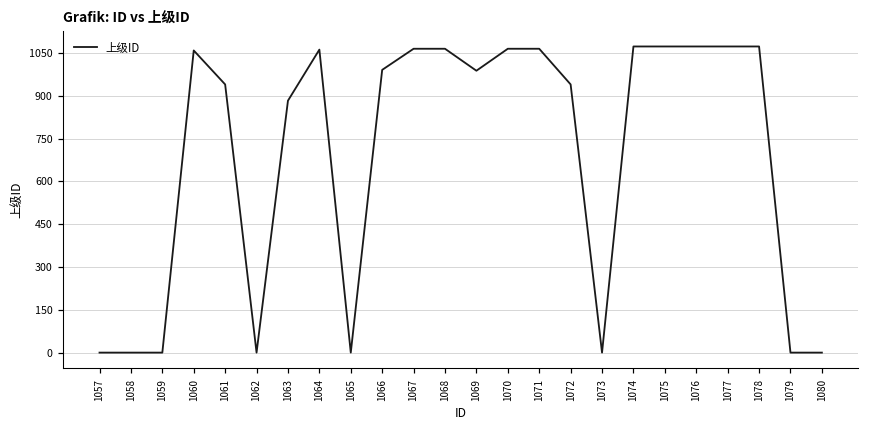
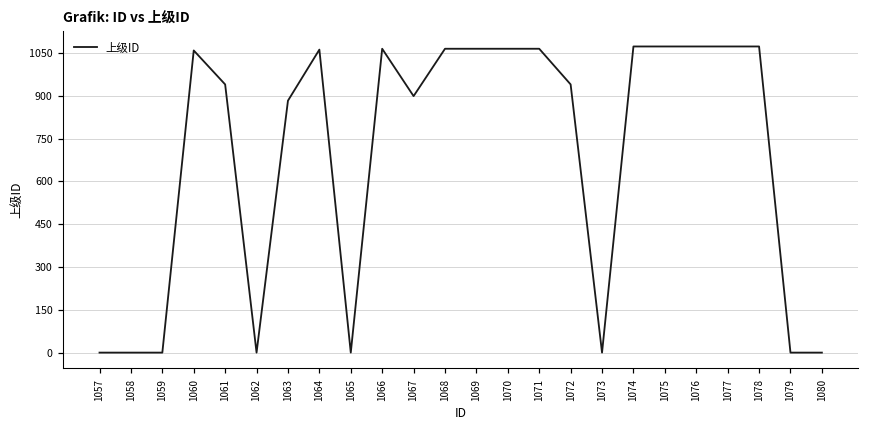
1066: 990 -> 1070
1067: 1070 -> 900
1069: 990 -> 1070
